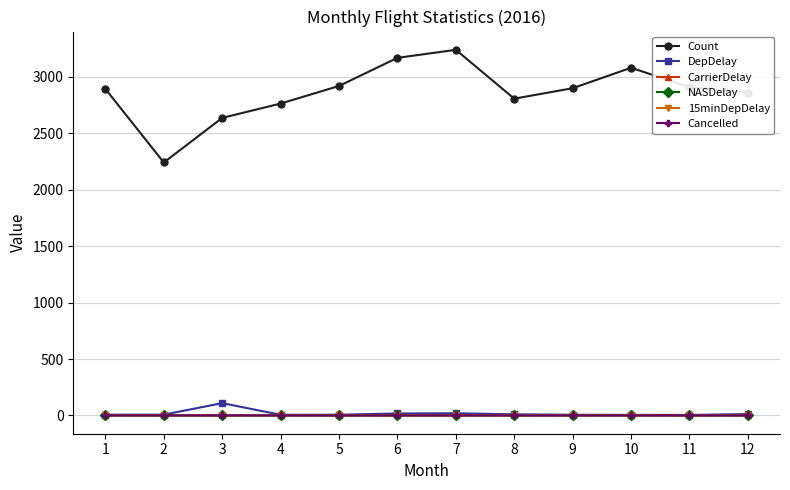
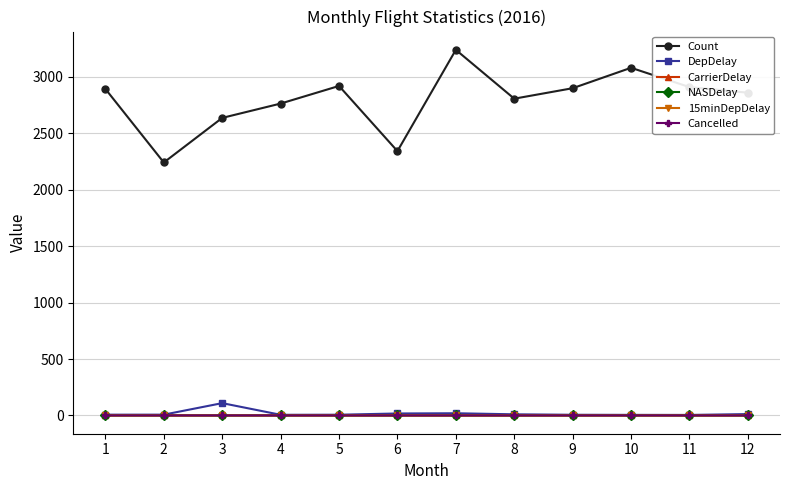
Count, 6: 3170 -> 2340
